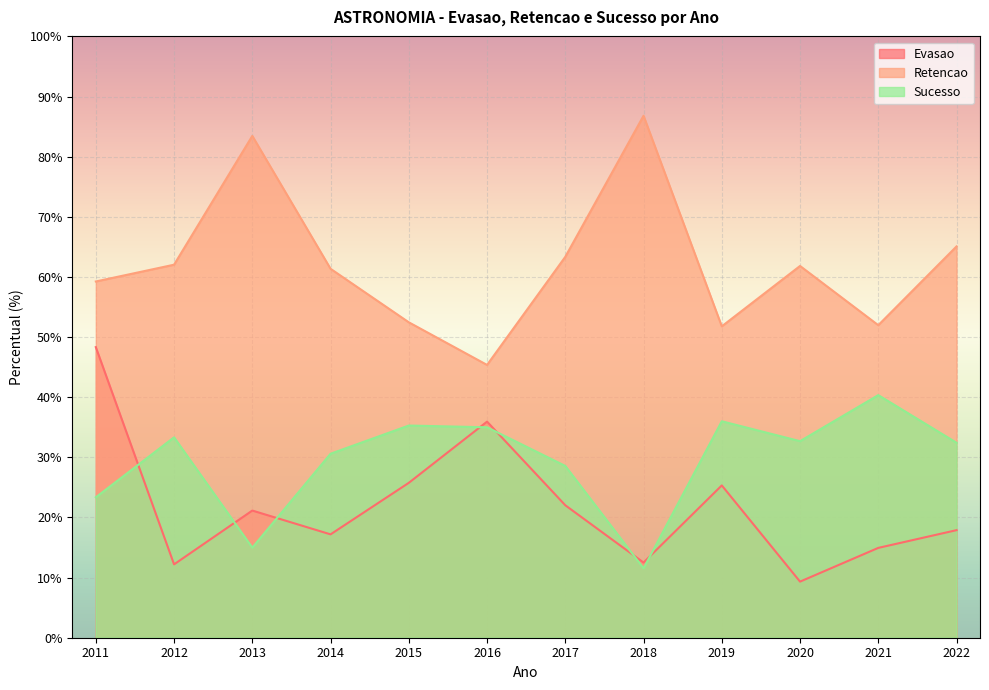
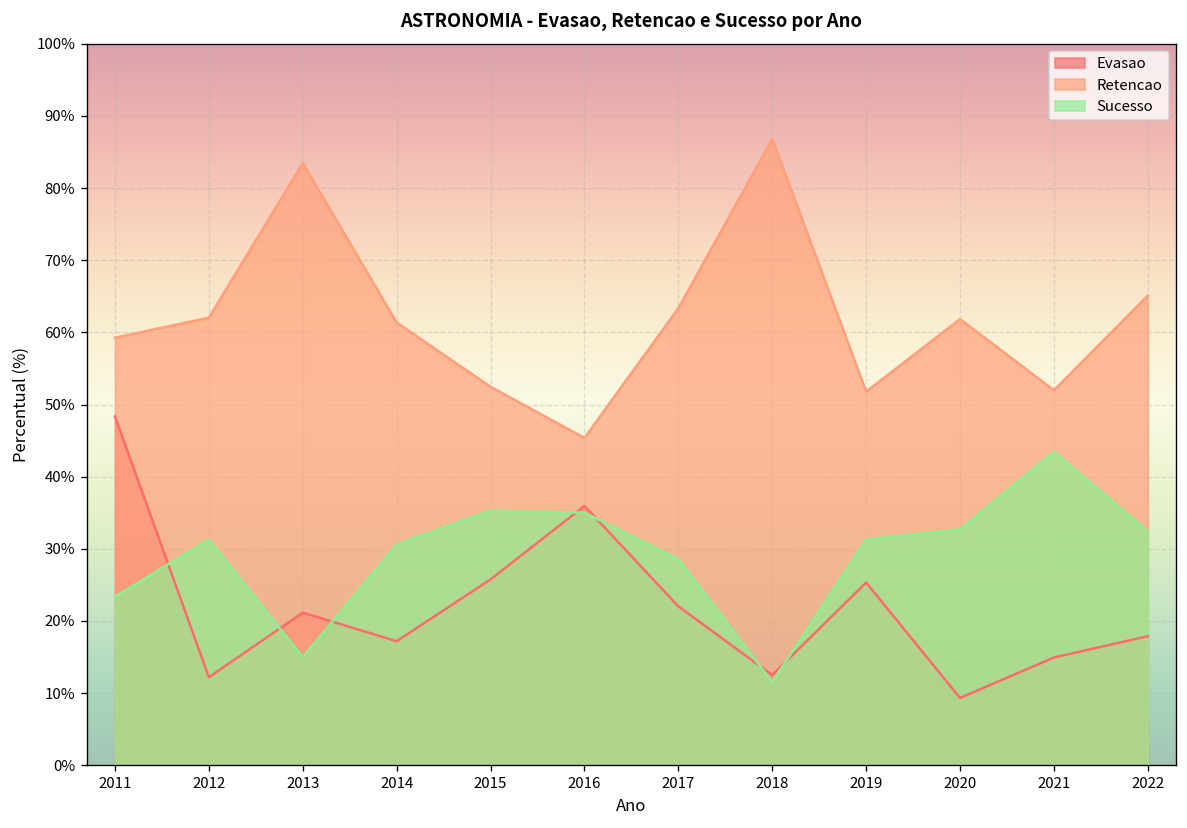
Sucesso, 2012: 33% -> 31%
Sucesso, 2019: 36% -> 31%
Sucesso, 2021: 40% -> 43%
